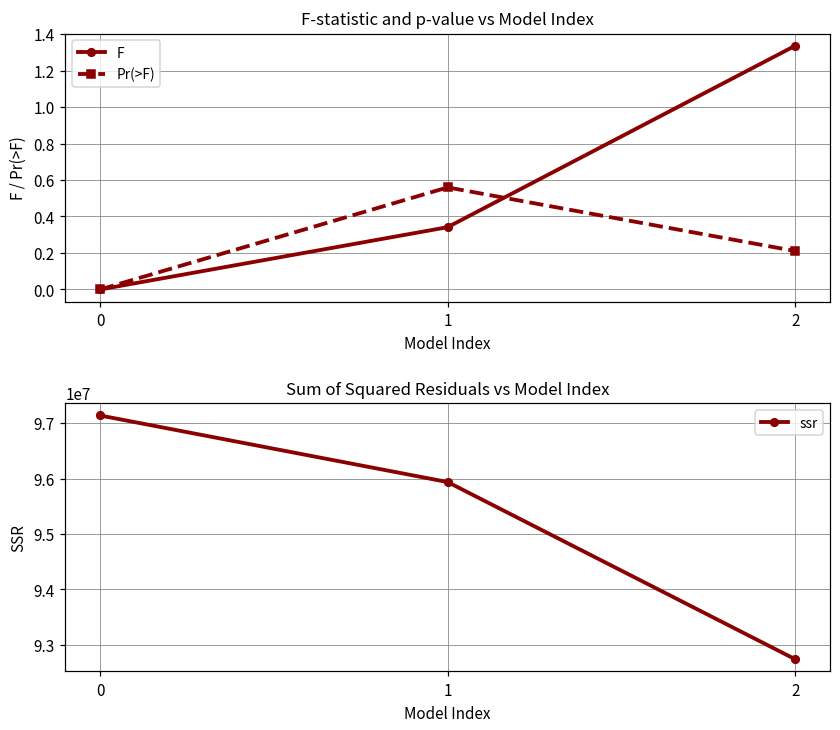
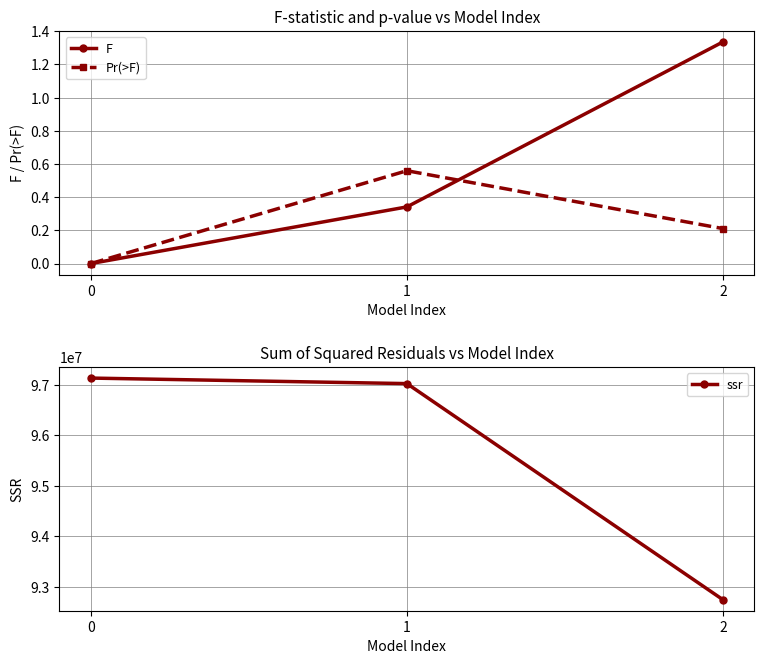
Sum of Squared Residuals vs Model Index, 1: 95900000 -> 97000000
